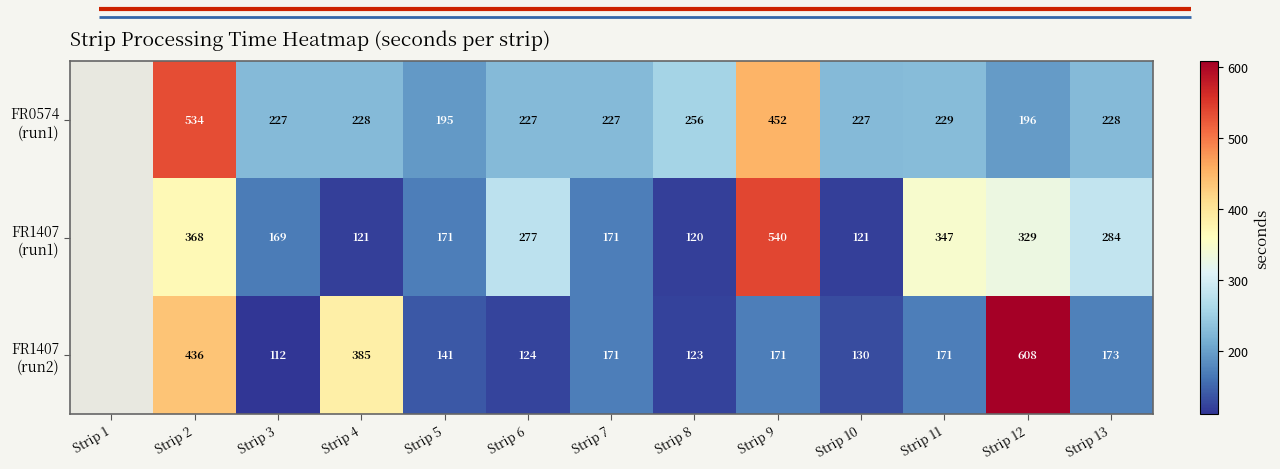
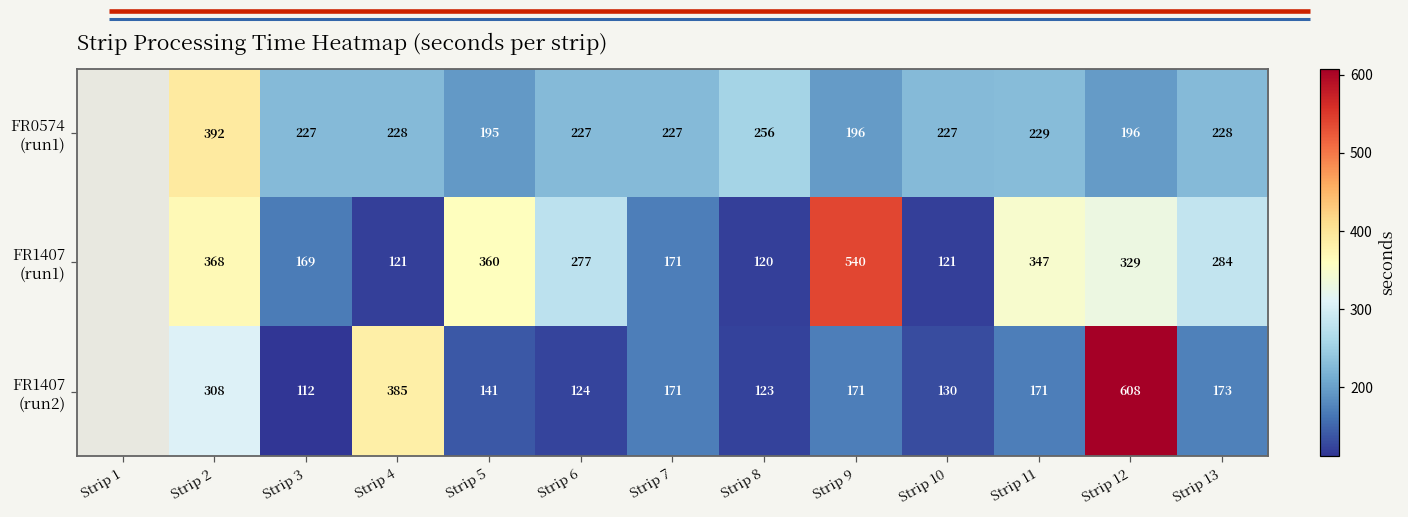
FR0574 (run1), Strip 2: 534 -> 392
FR0574 (run1), Strip 9: 452 -> 196
FR1407 (run1), Strip 5: 171 -> 360
FR1407 (run2), Strip 2: 436 -> 308
